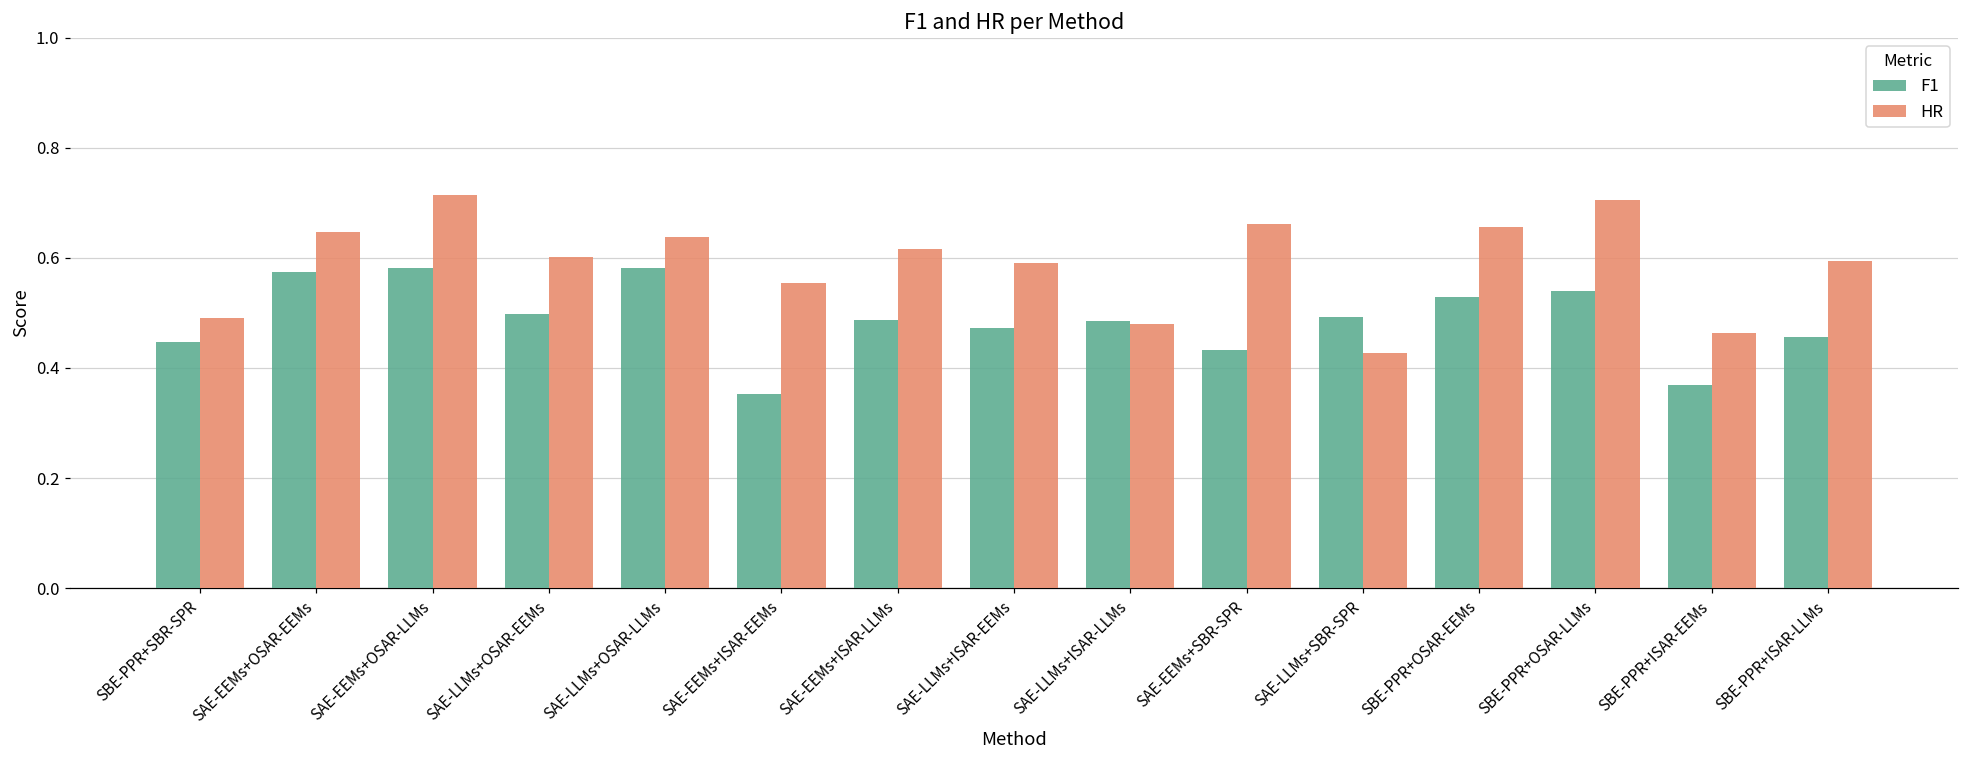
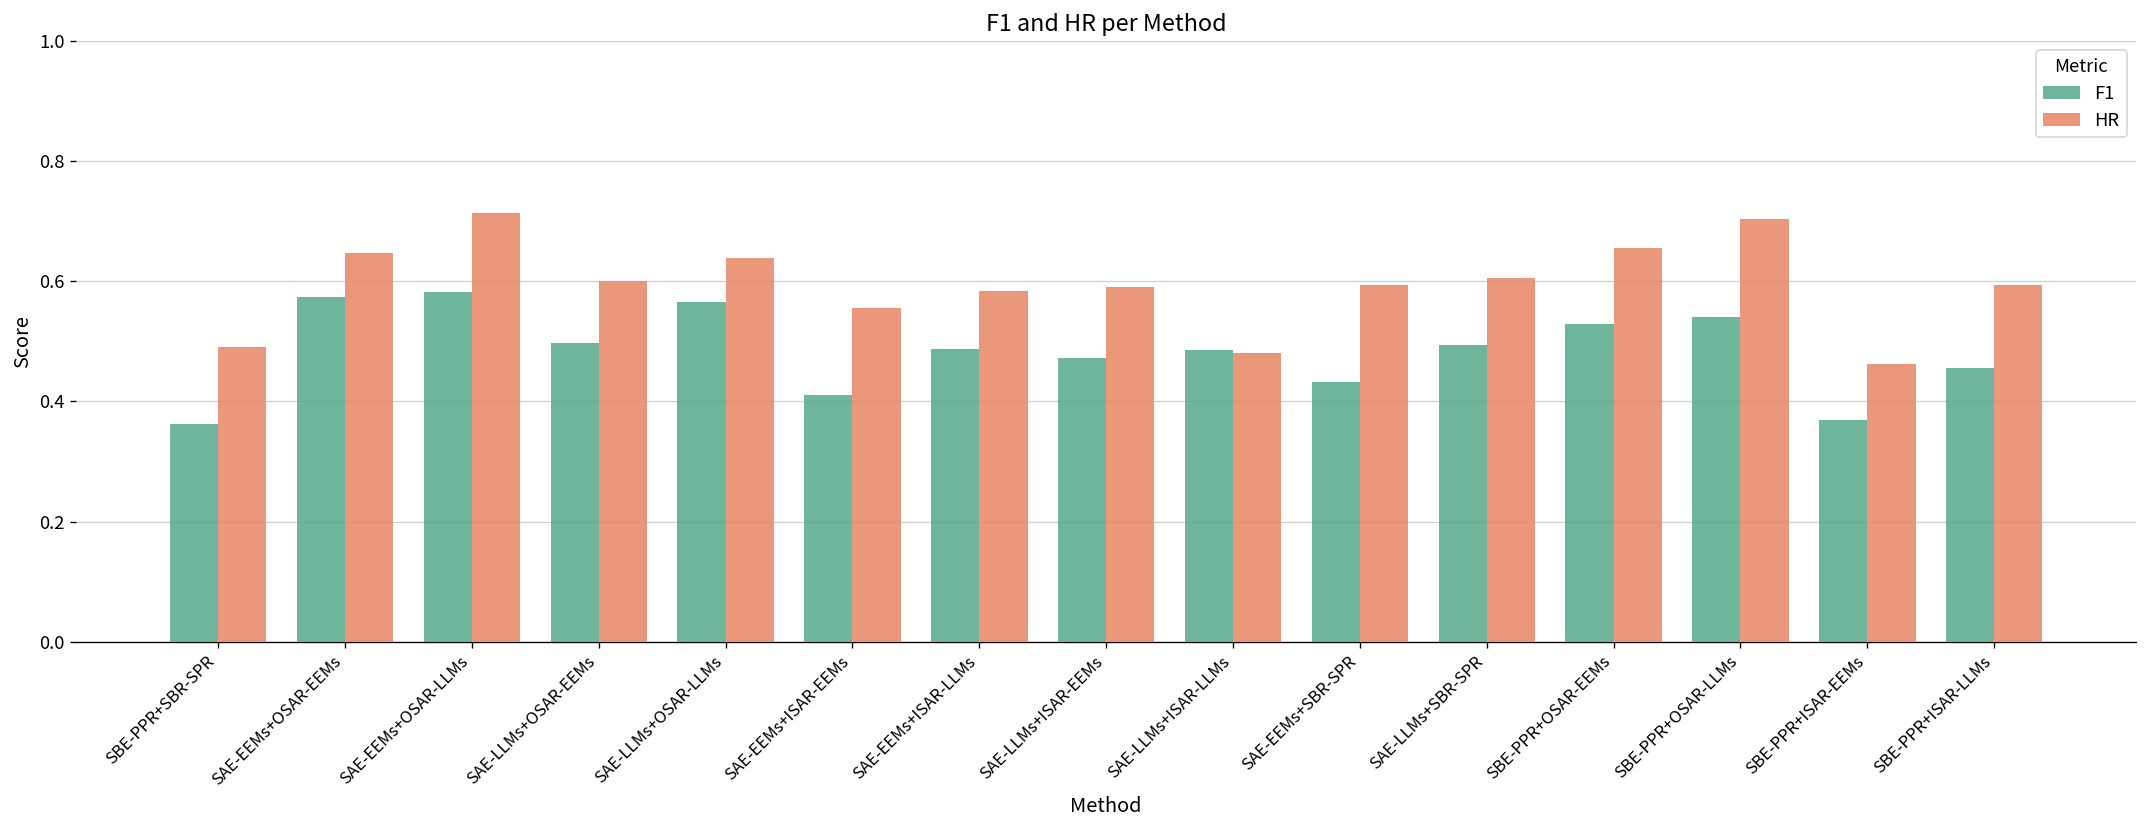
F1, SBE-PPR+SBR-SPR: 0.45 -> 0.36
F1, SAE-LLMs+OSAR-LLMs: 0.58 -> 0.56
F1, SAE-EEMs+ISAR-EEMs: 0.35 -> 0.41
HR, SAE-EEMs+ISAR-LLMs: 0.62 -> 0.58
HR, SAE-EEMs+SBR-SPR: 0.66 -> 0.59
HR, SAE-LLMs+SBR-SPR: 0.43 -> 0.61
